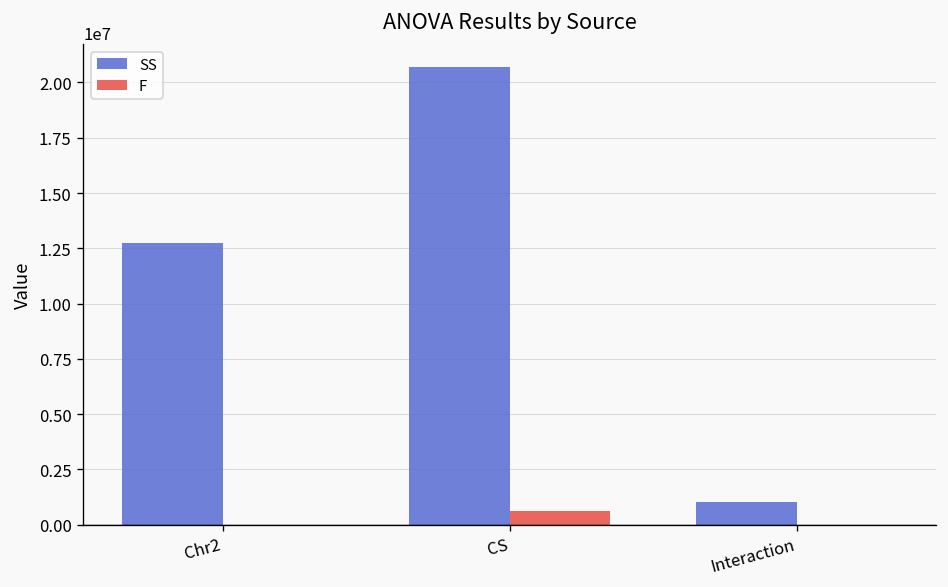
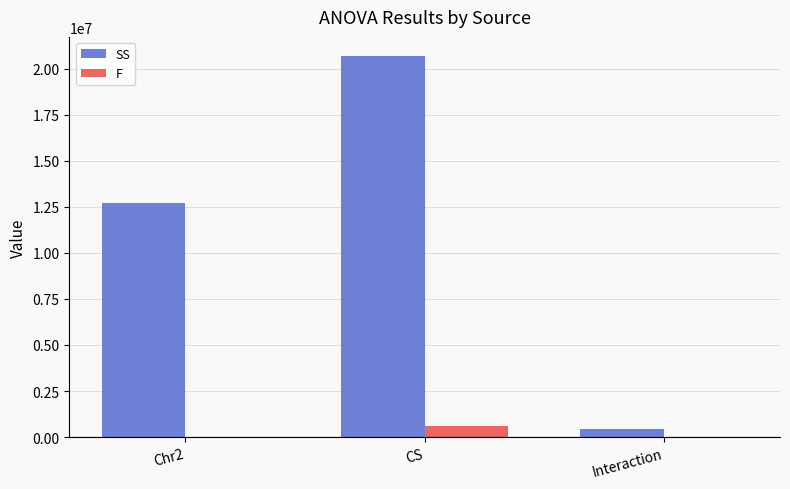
SS, Interaction: 1000000 -> 400000
